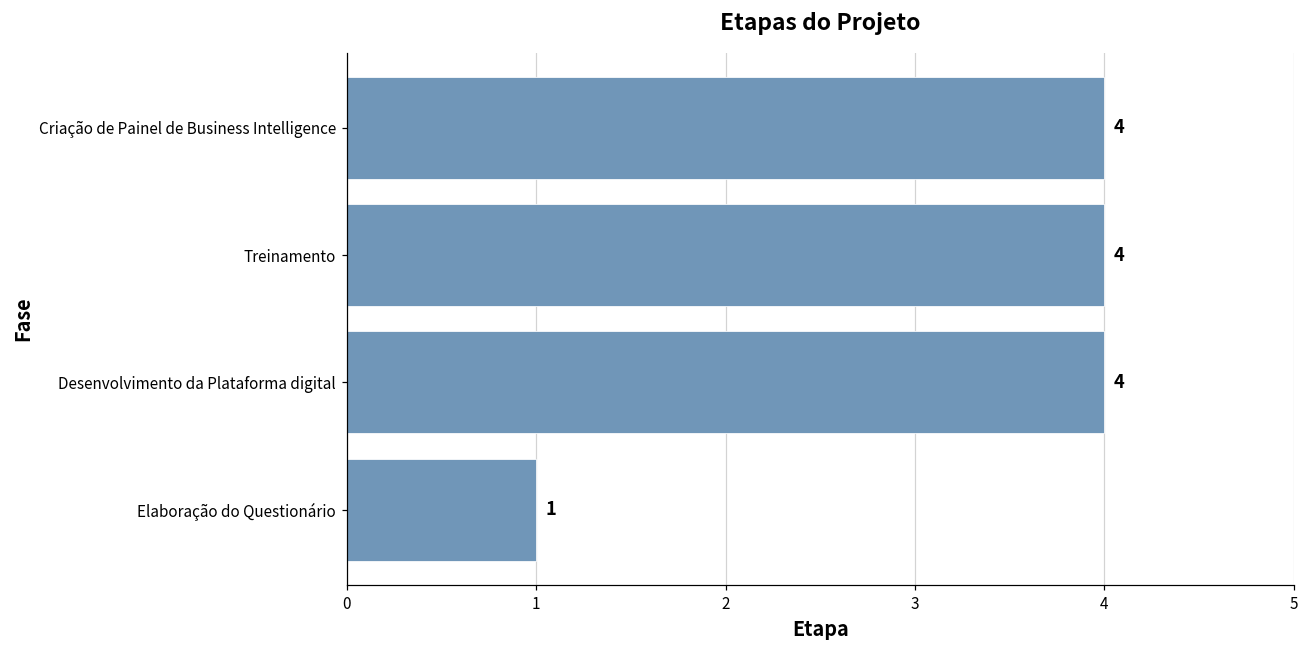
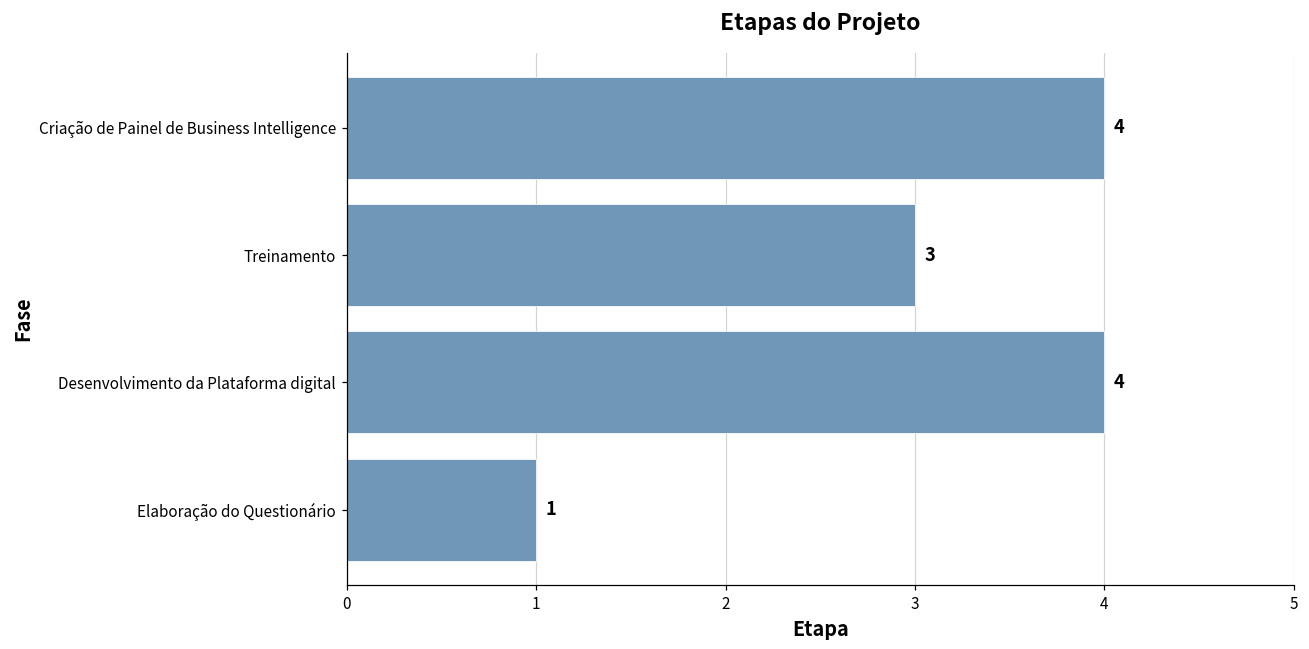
Treinamento: 4 -> 3
